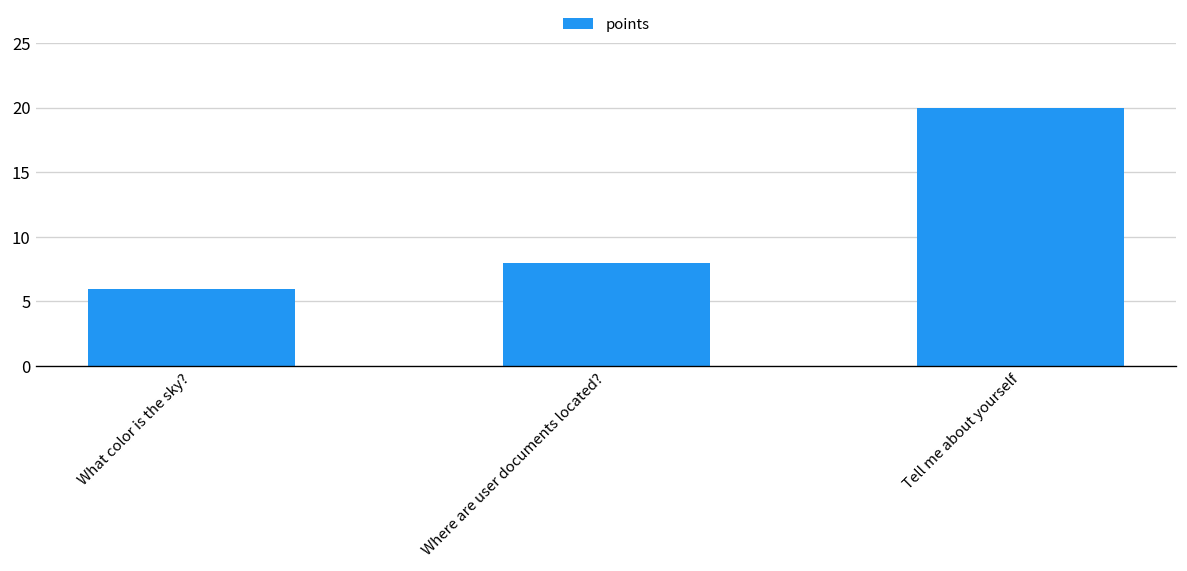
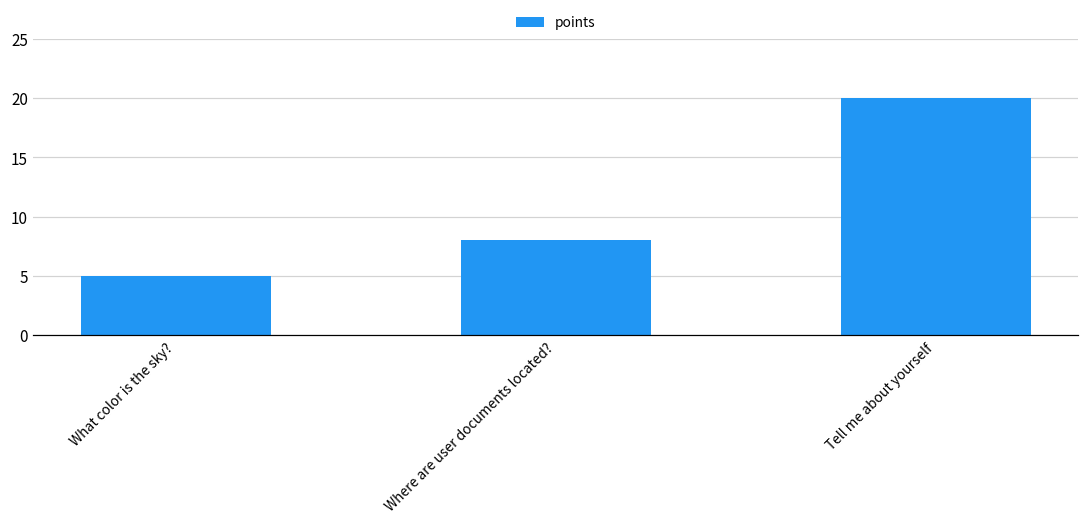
What color is the sky?: 6 -> 5
